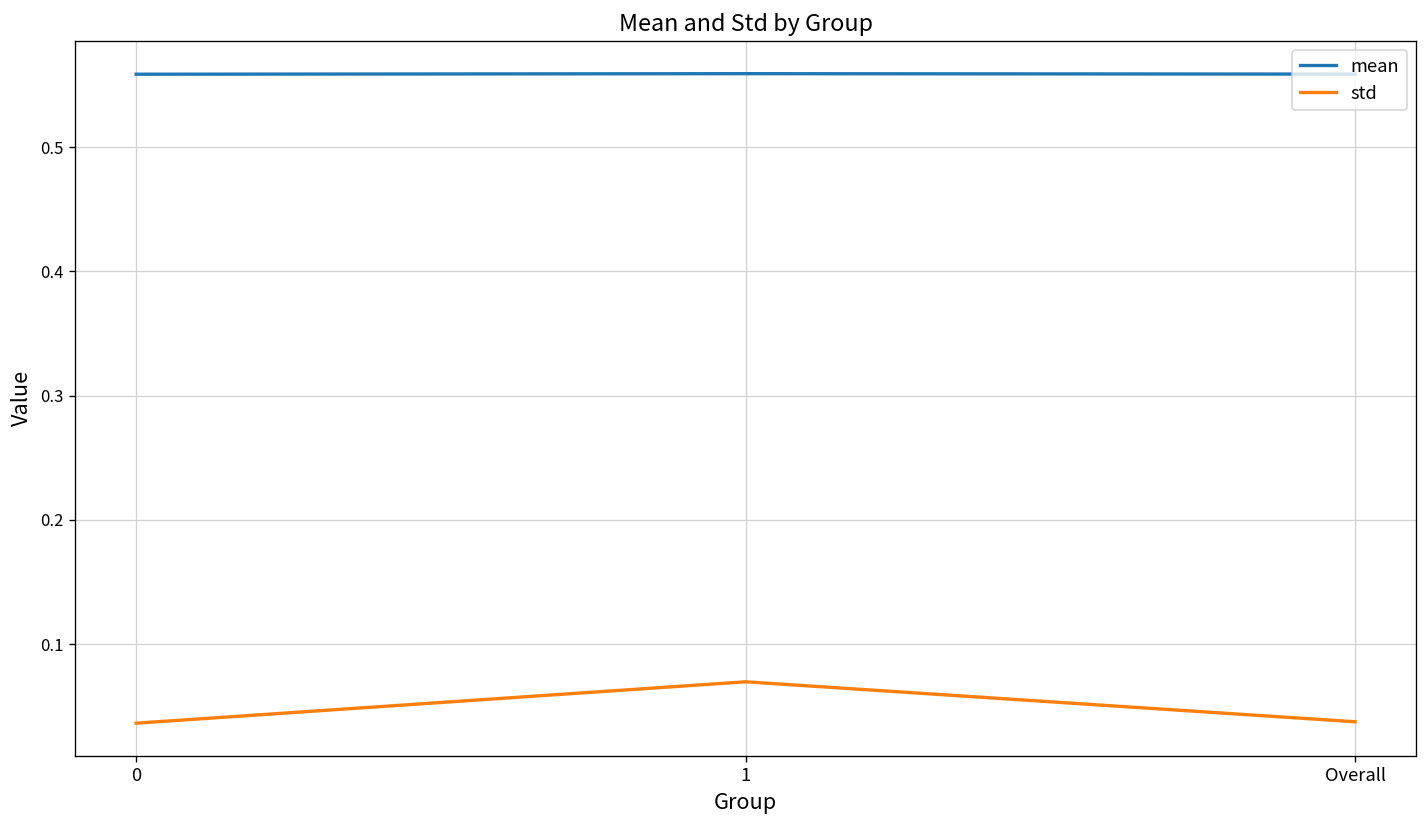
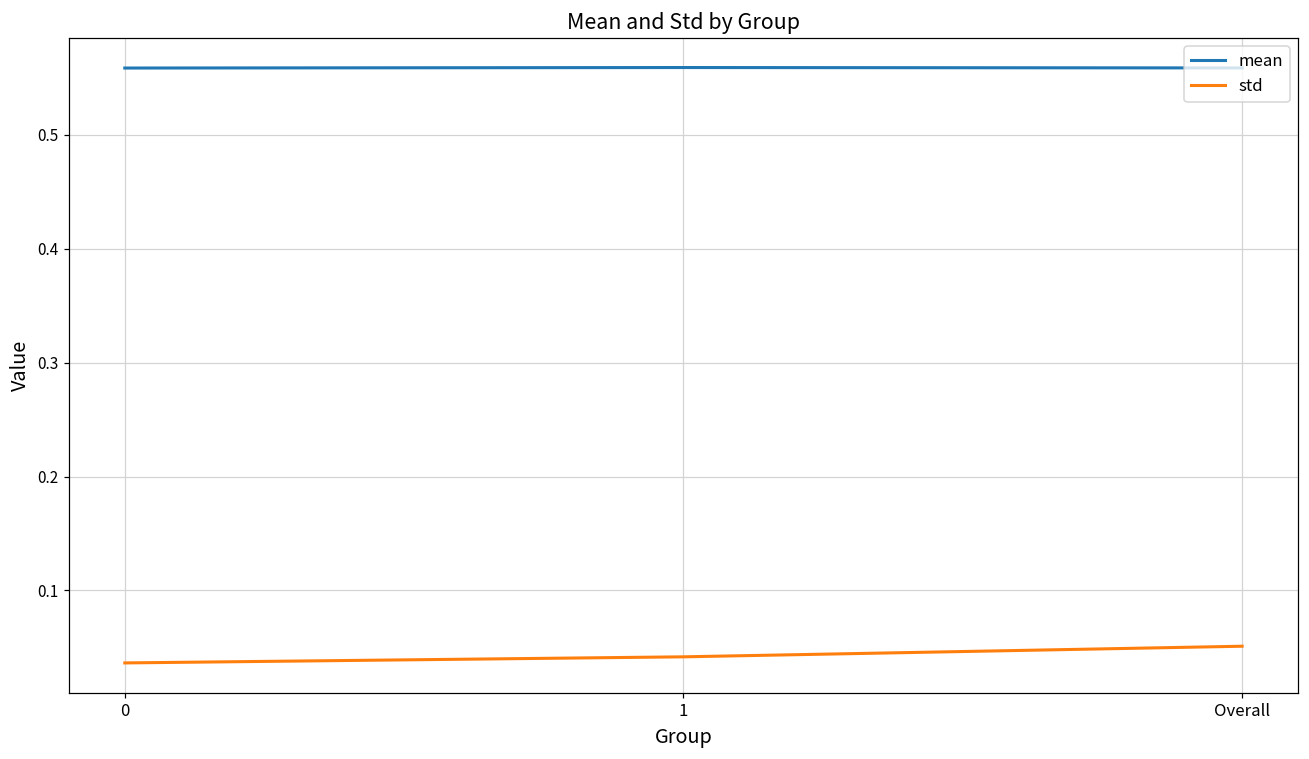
std, 1: 0.070 -> 0.042
std, Overall: 0.037 -> 0.051
